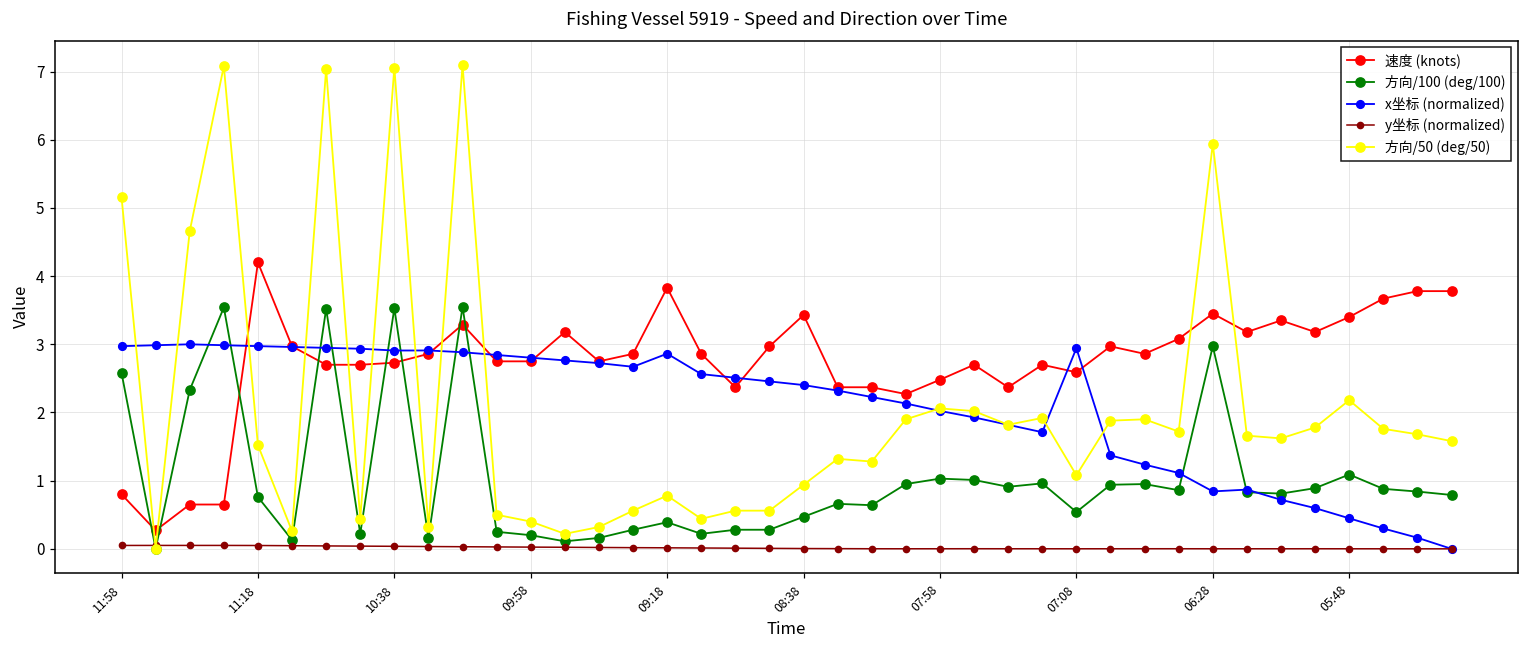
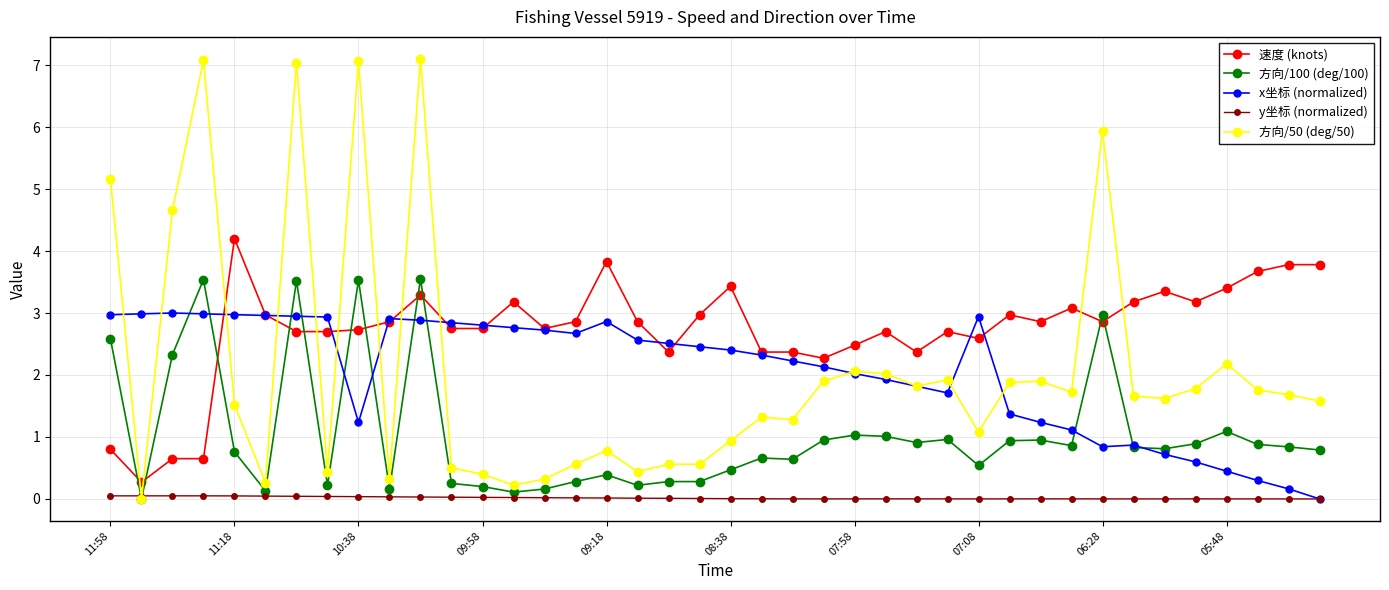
x坐标 (normalized), 10:38: 2.9 -> 1.2
速度 (knots), 06:28: 3.5 -> 2.9
